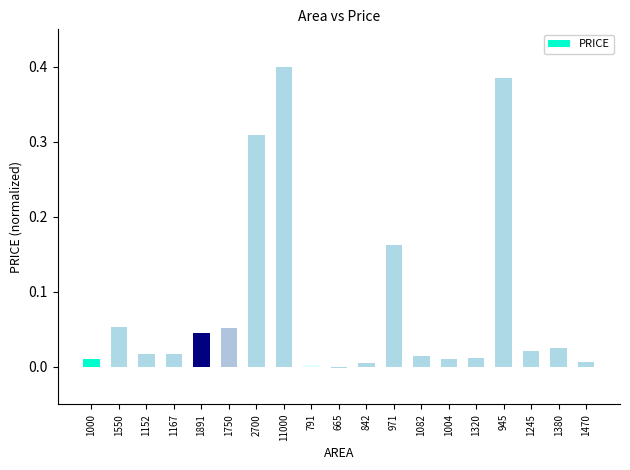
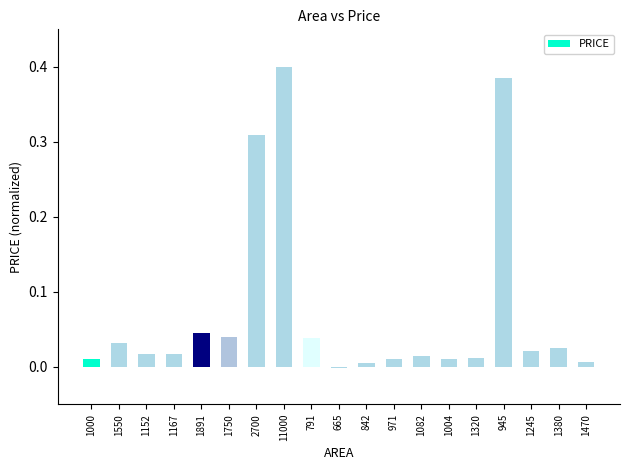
1550: 0.05 -> 0.03
1750: 0.05 -> 0.04
791: 0.00 -> 0.04
971: 0.16 -> 0.01
